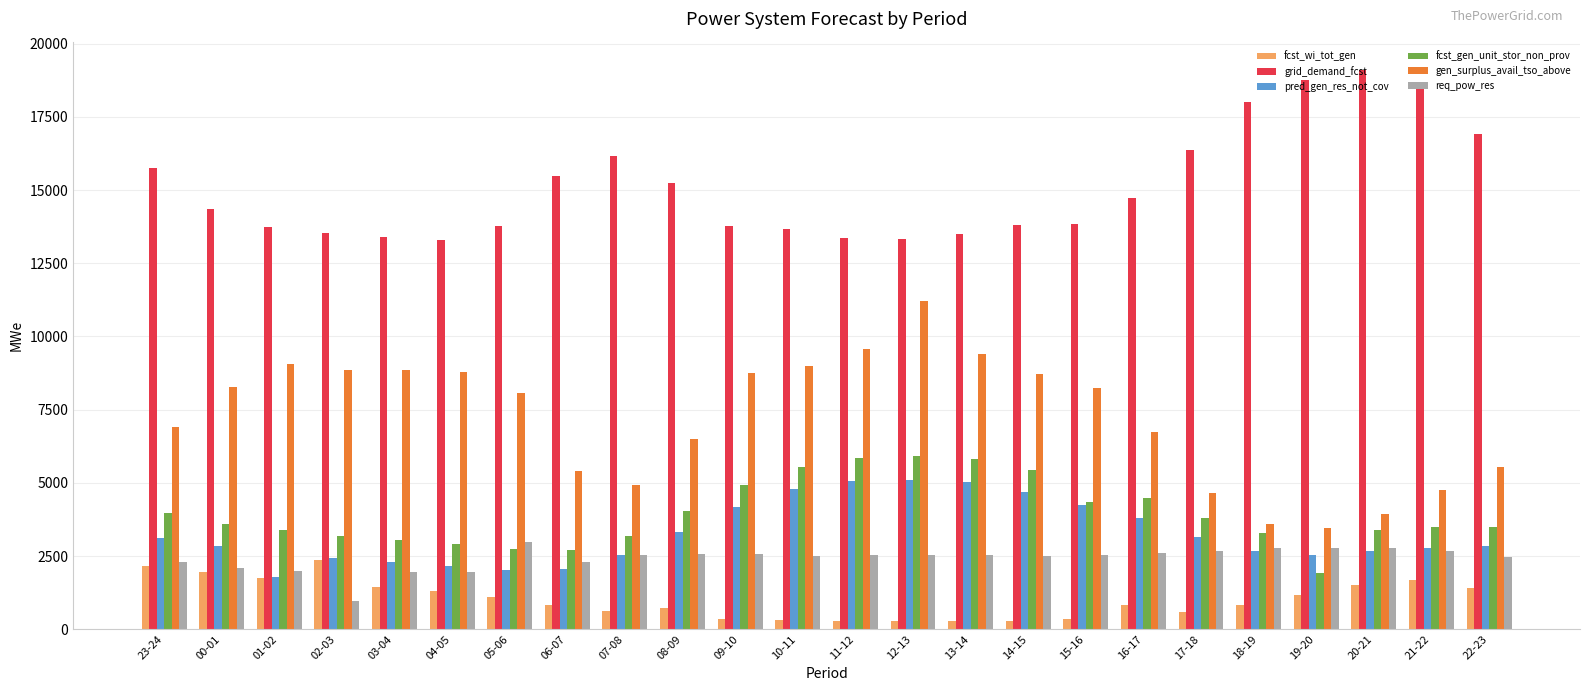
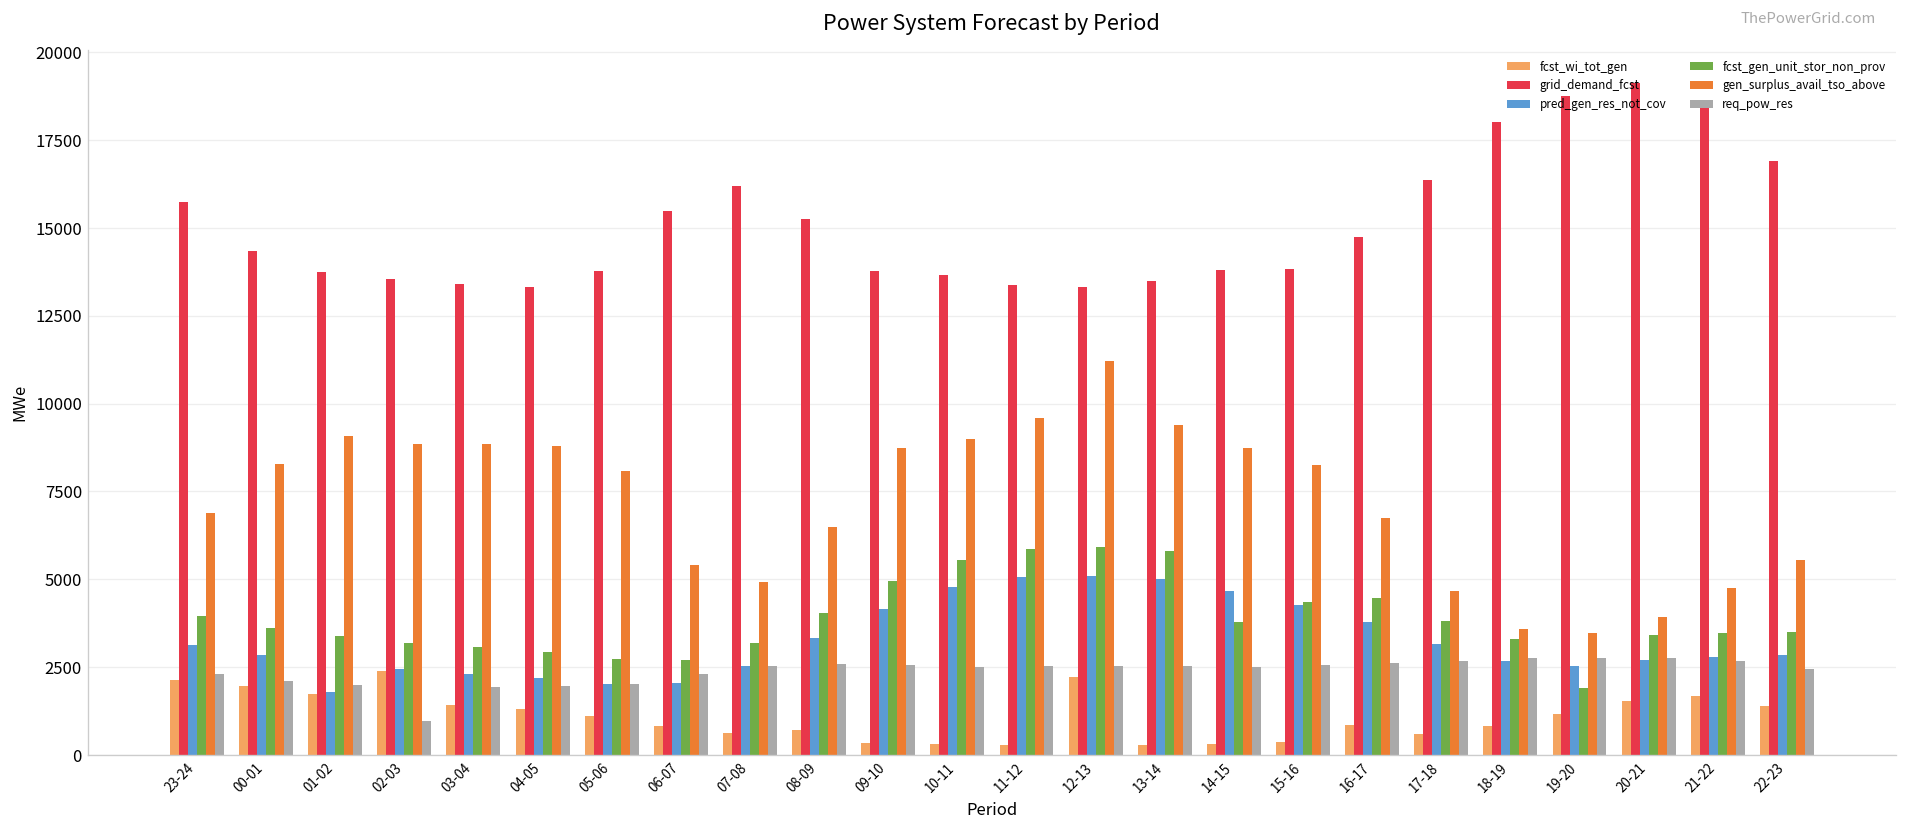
req_pow_res, 05-06: 3000 -> 2000
fcst_wi_tot_gen, 12-13: 300 -> 2200
fcst_gen_unit_stor_non_prov, 14-15: 5400 -> 3800
